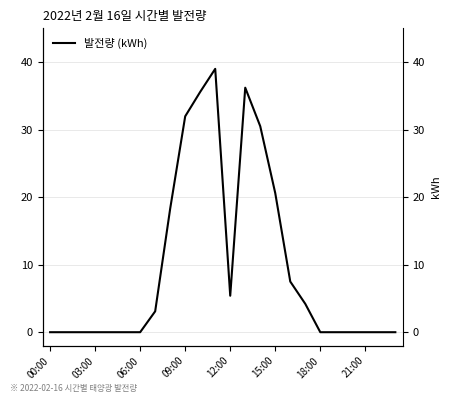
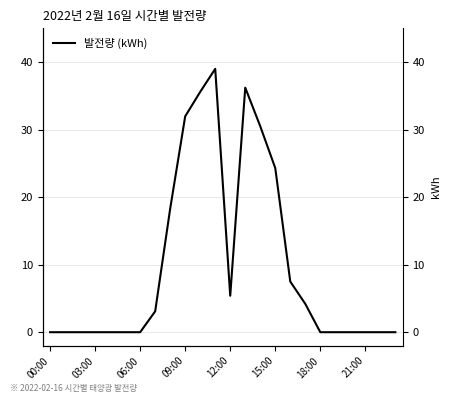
15:00: 21 -> 24
